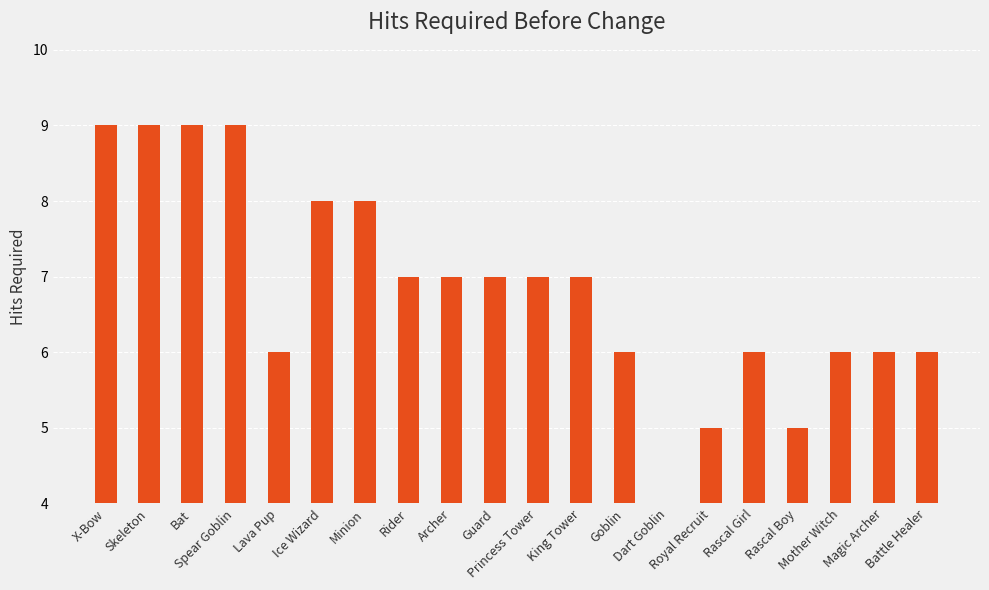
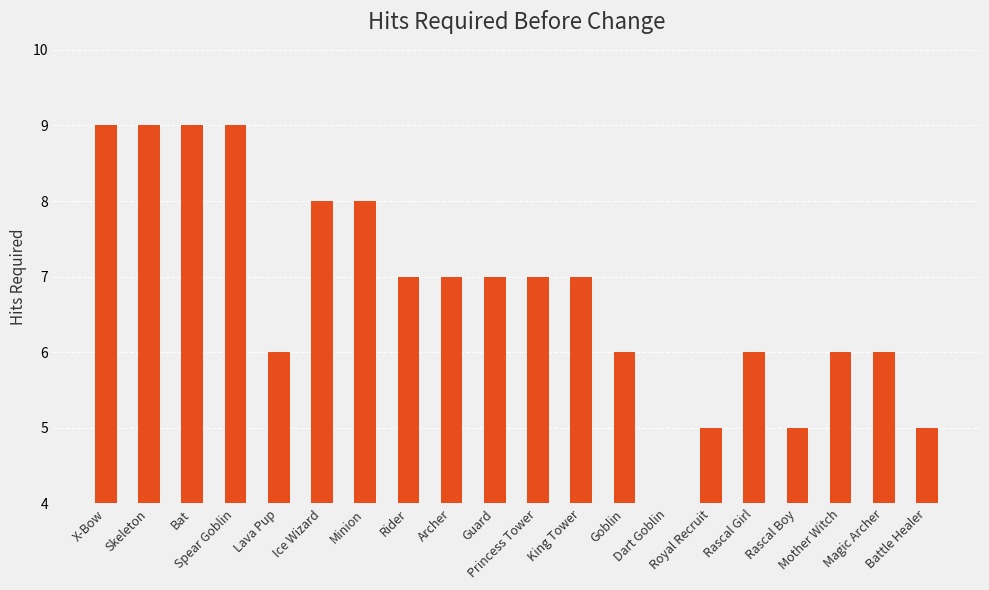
Battle Healer: 6 -> 5
